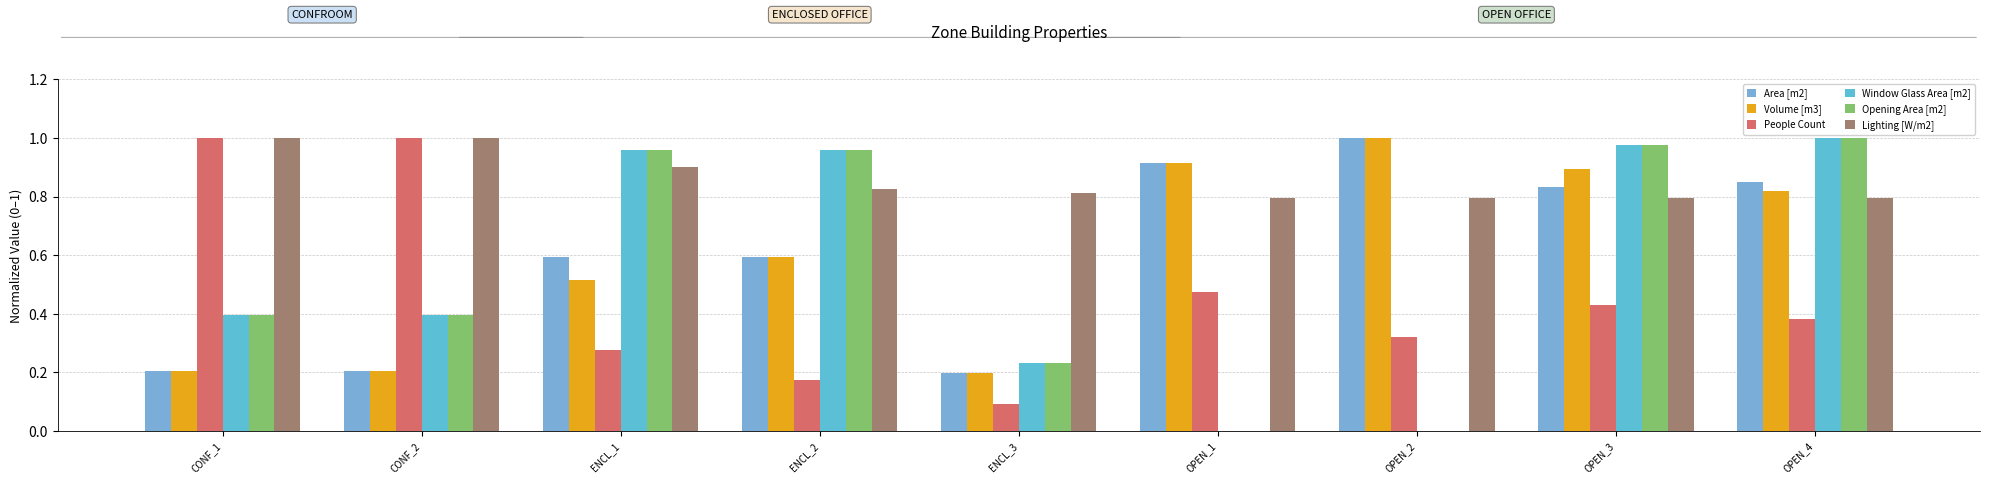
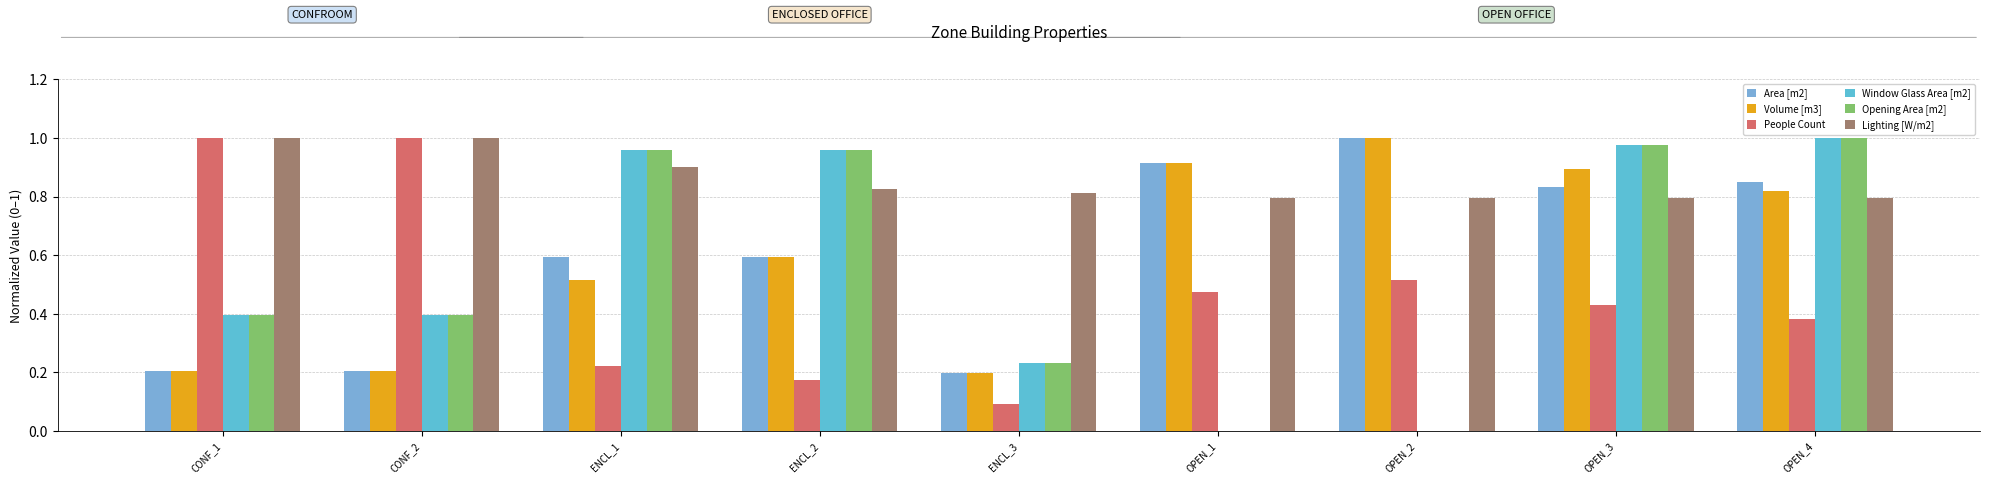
People Count, ENCL_1: 0.28 -> 0.22
People Count, OPEN_2: 0.32 -> 0.52
